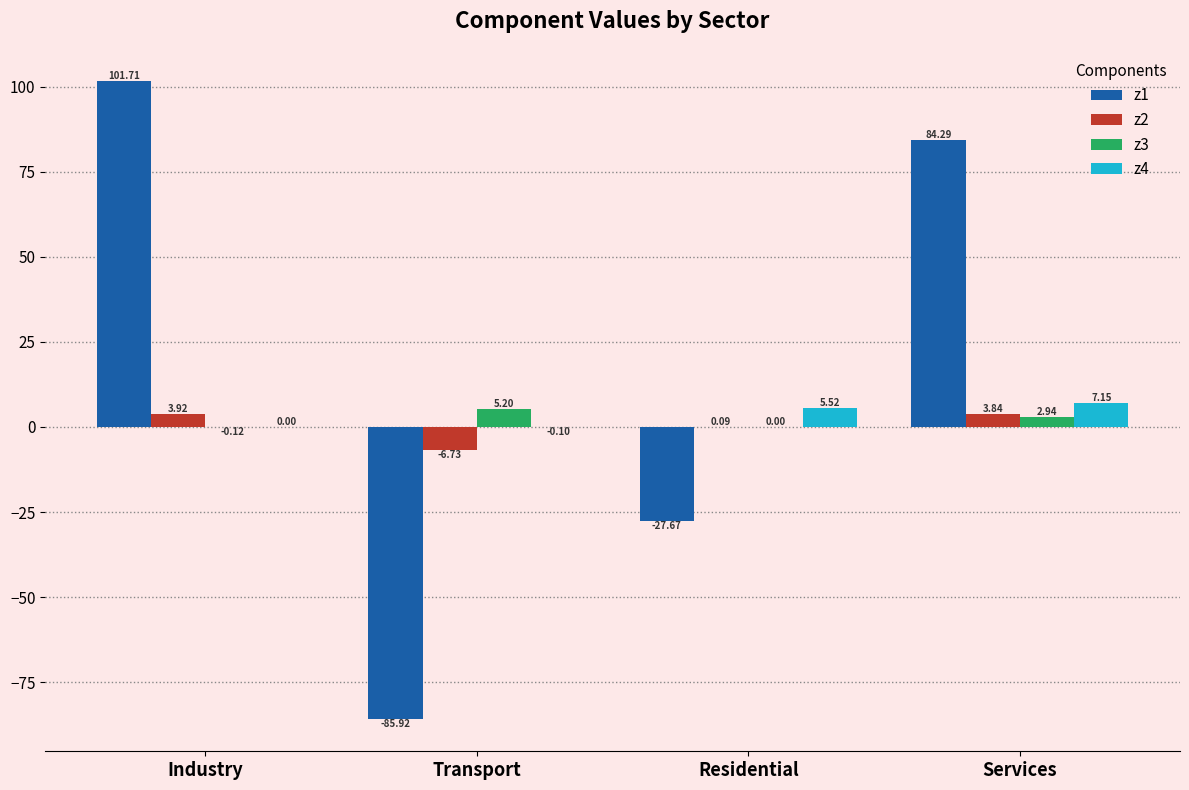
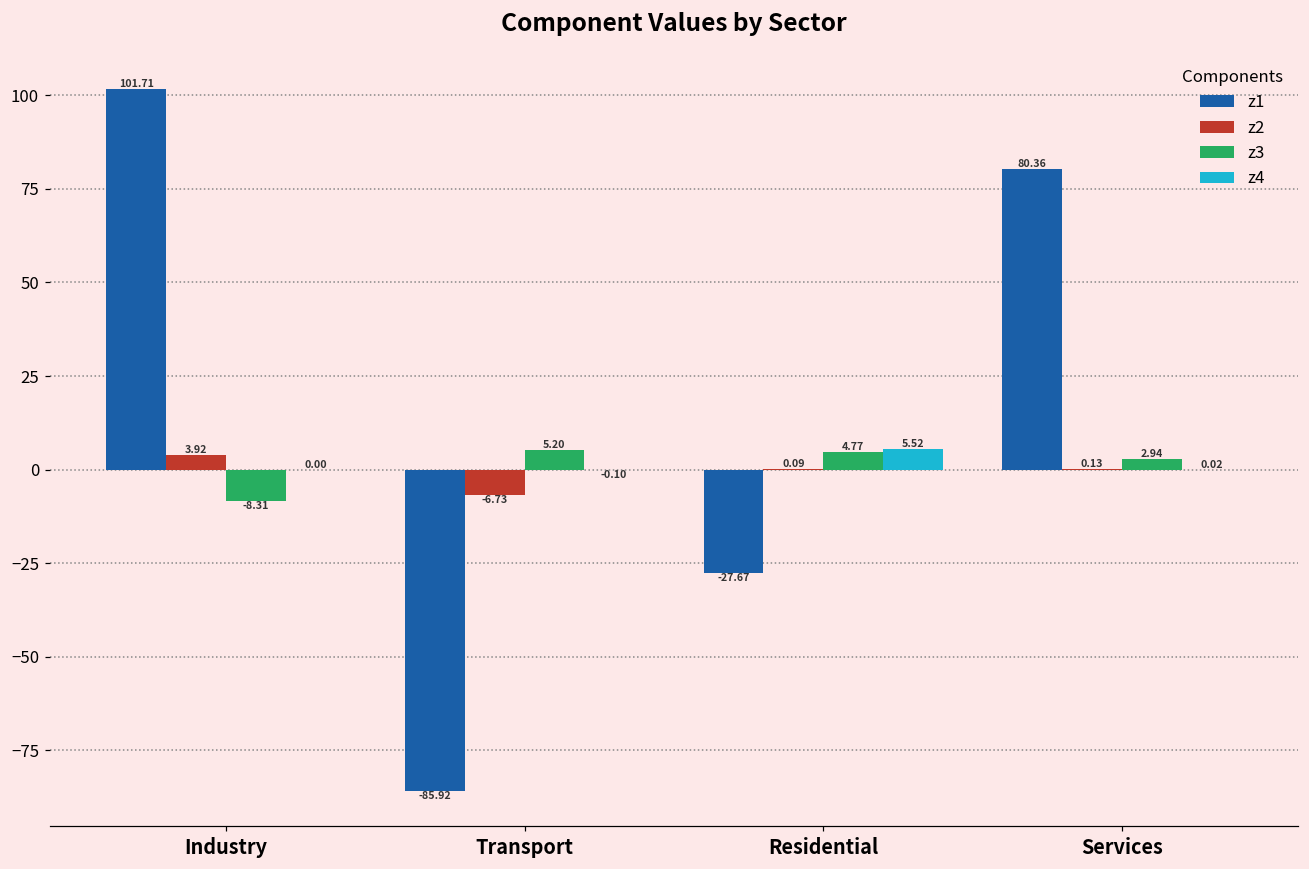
z3, Industry: -0.12 -> -8.31
z3, Residential: 0.00 -> 4.77
z1, Services: 84.29 -> 80.36
z2, Services: 3.84 -> 0.13
z4, Services: 7.15 -> 0.02
